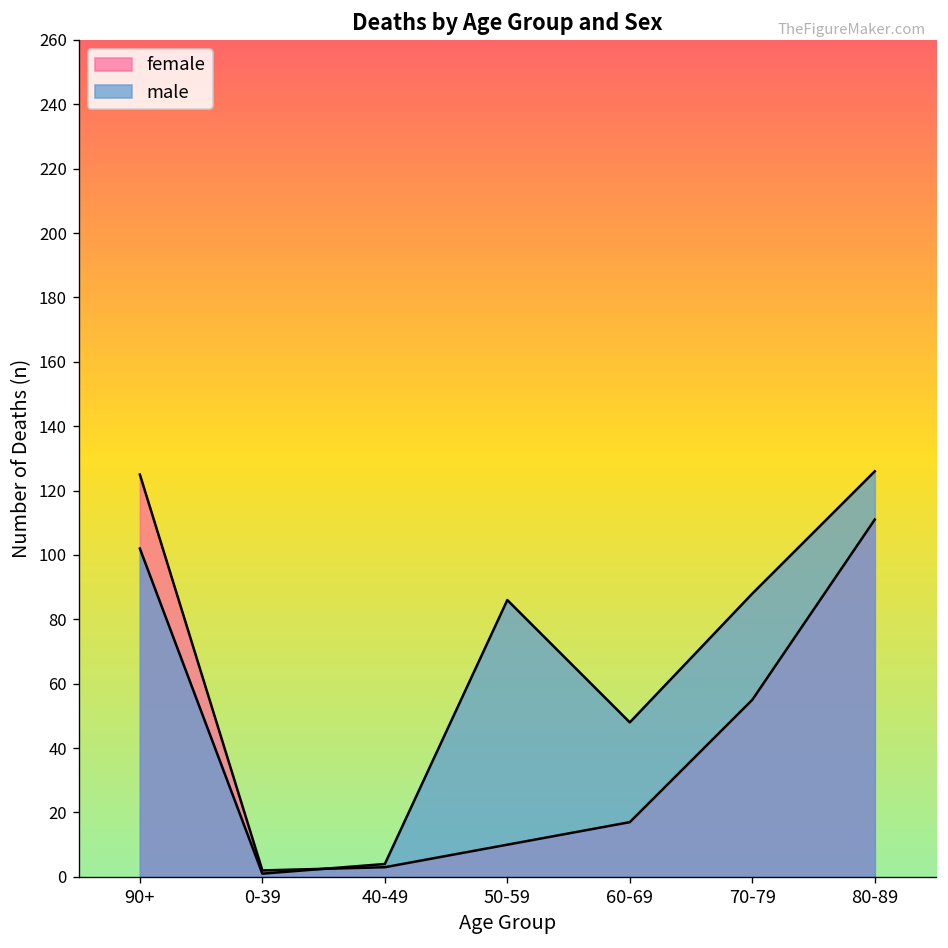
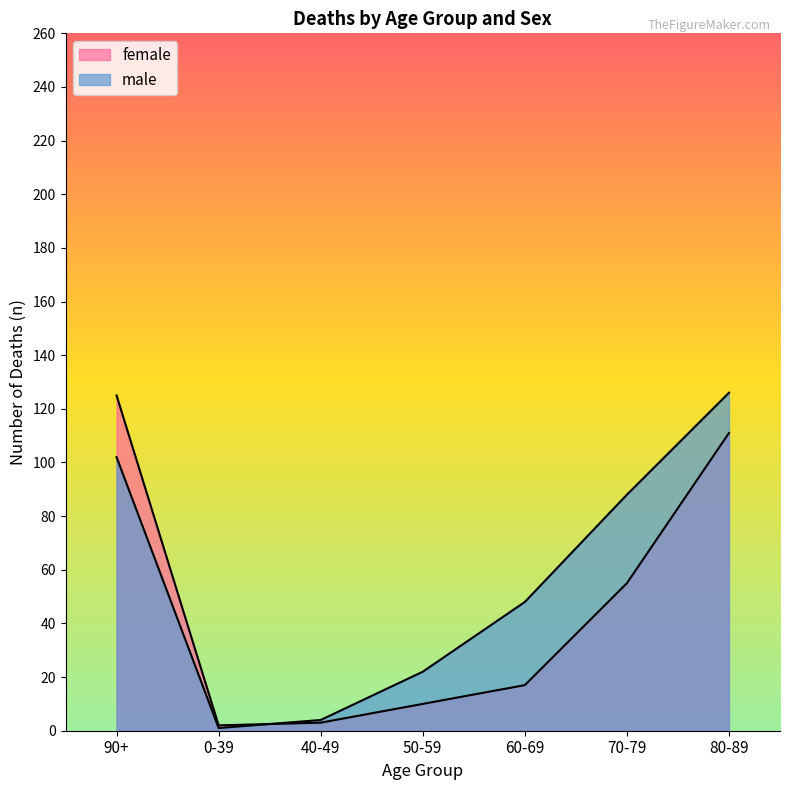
male, 50-59: 86 -> 22
